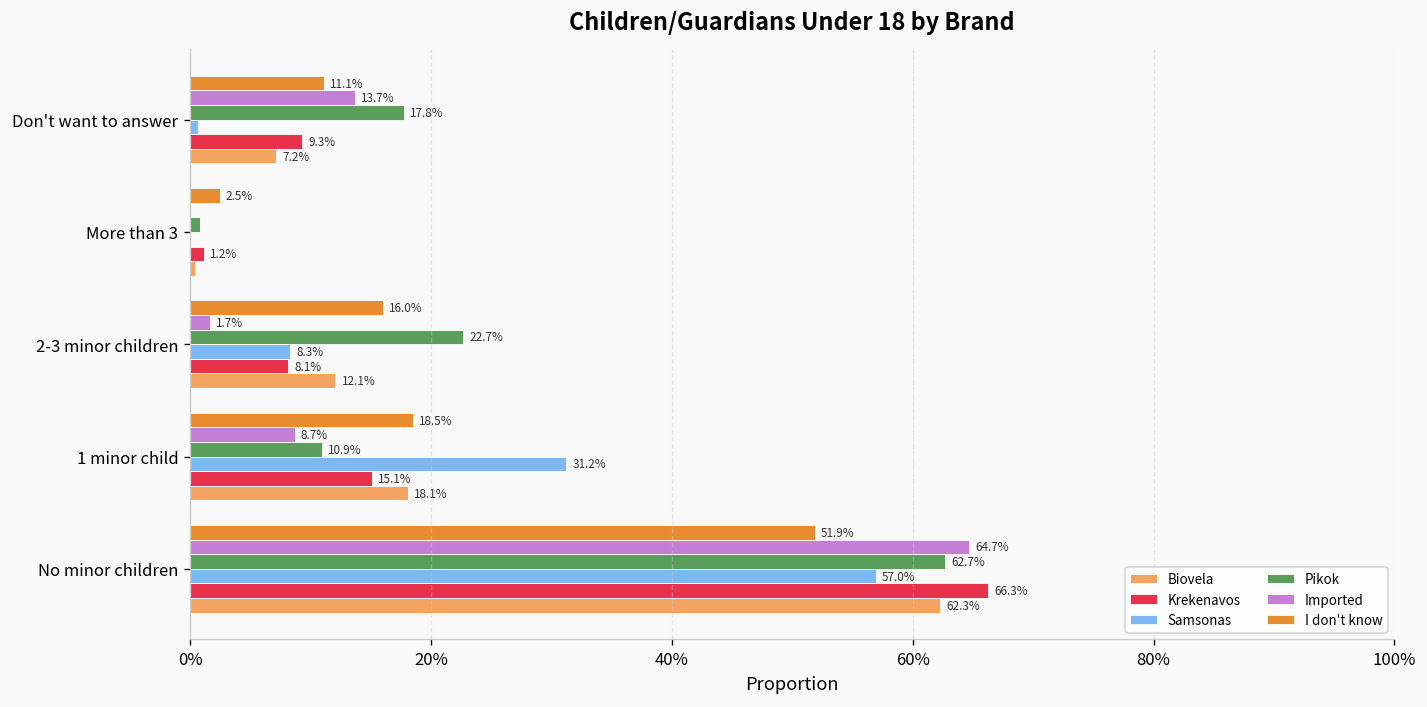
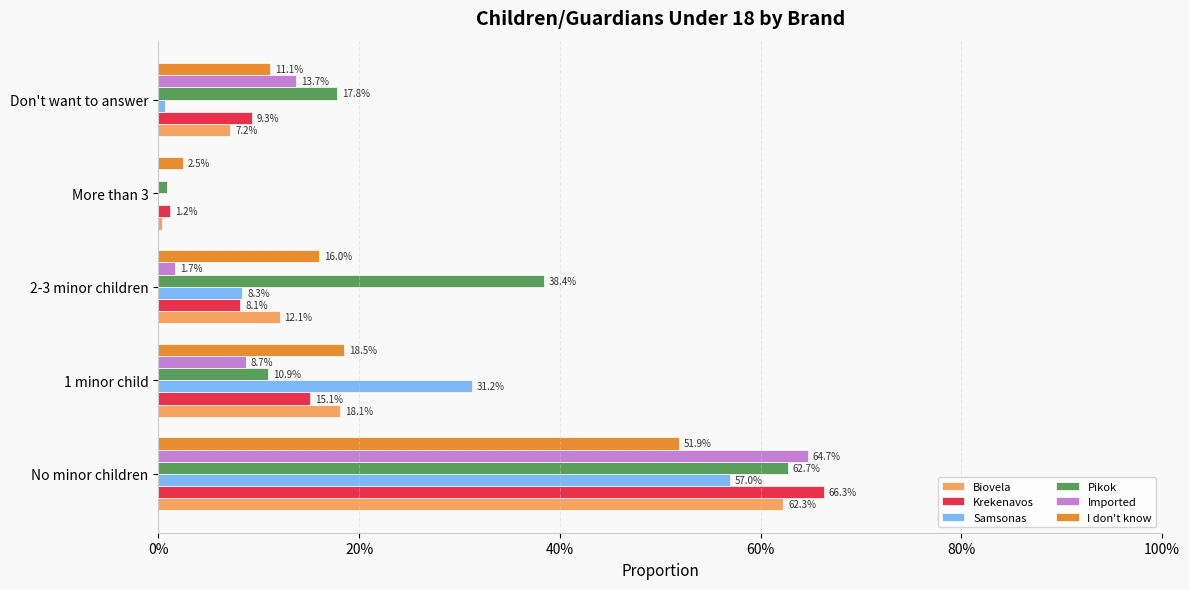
Pikok, 2-3 minor children: 22.7% -> 38.4%
